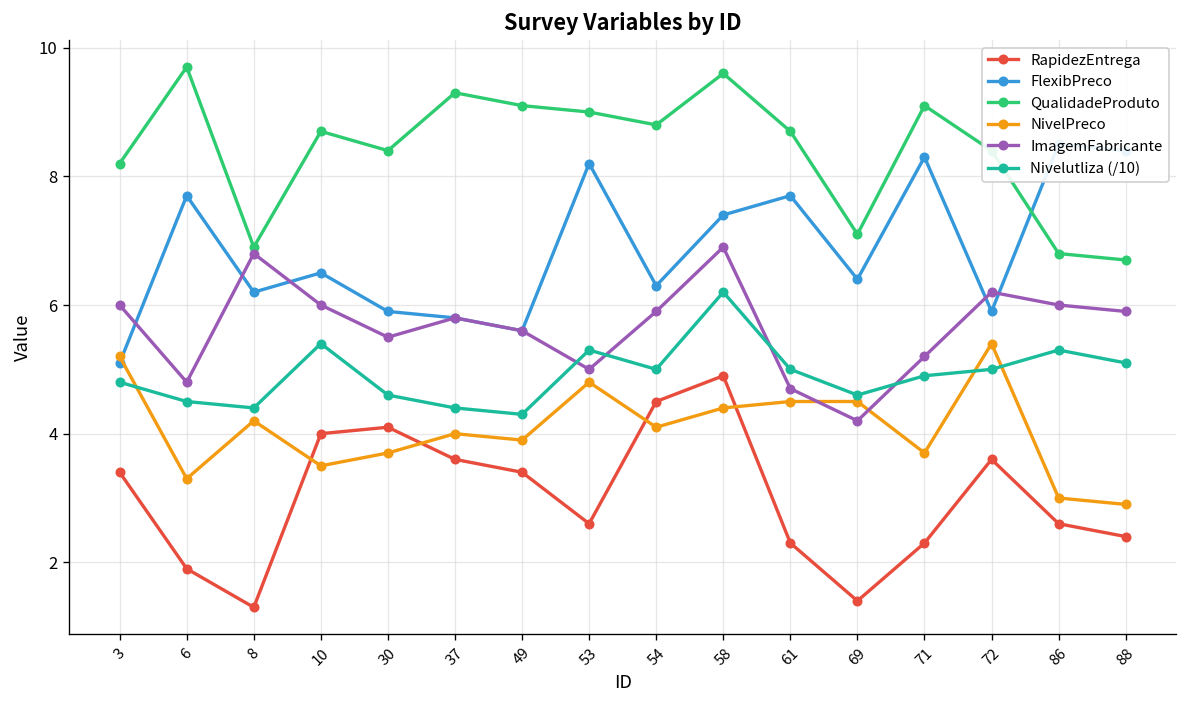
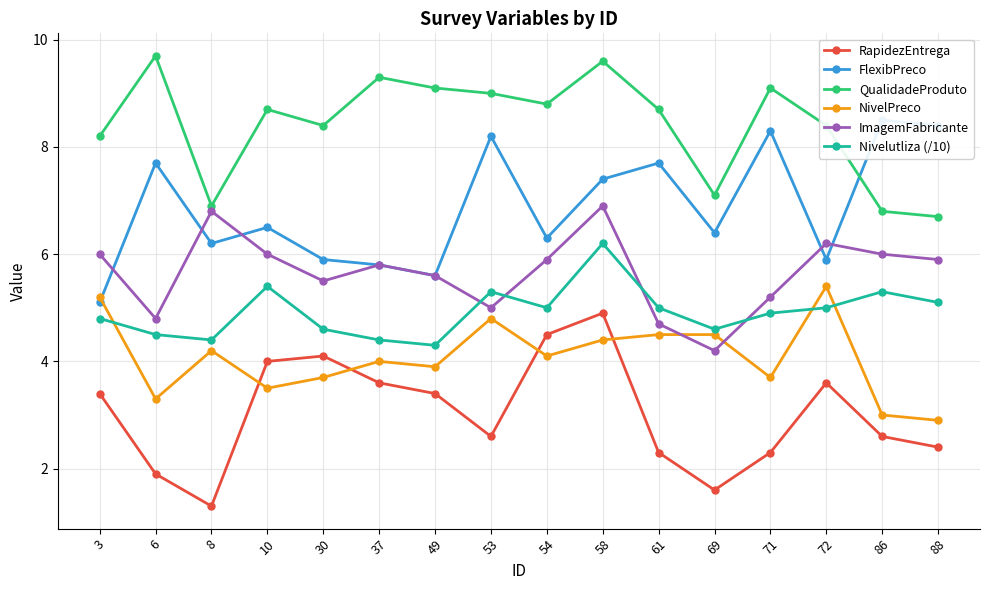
RapidezEntrega, 69: 1.4 -> 1.6
